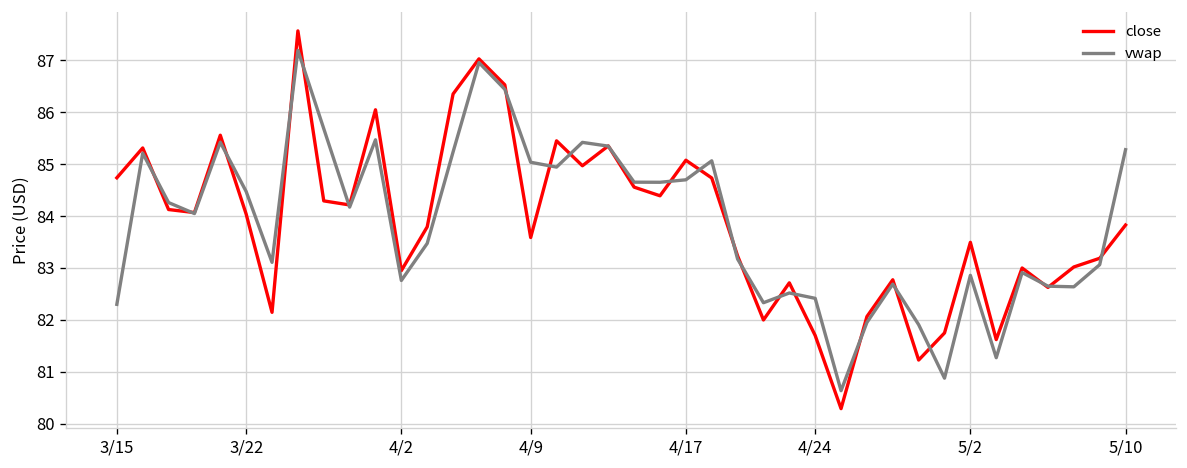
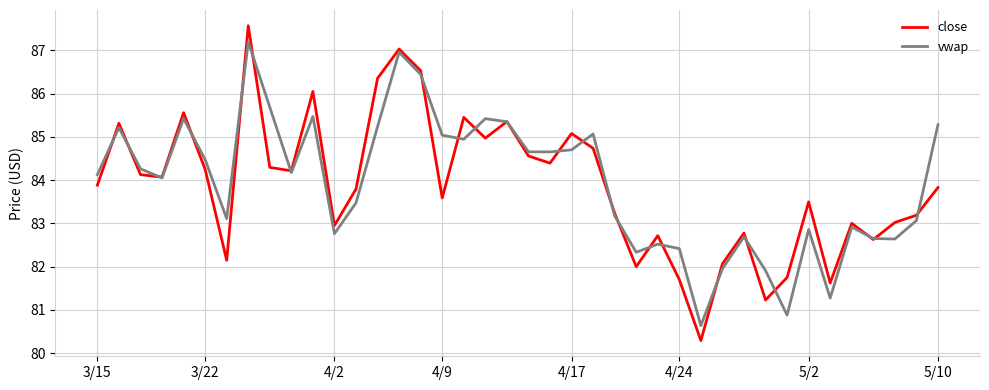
close, 3/15: 84.7 -> 83.9
vwap, 3/15: 82.3 -> 84.1
close, 3/22: 84.0 -> 84.2
